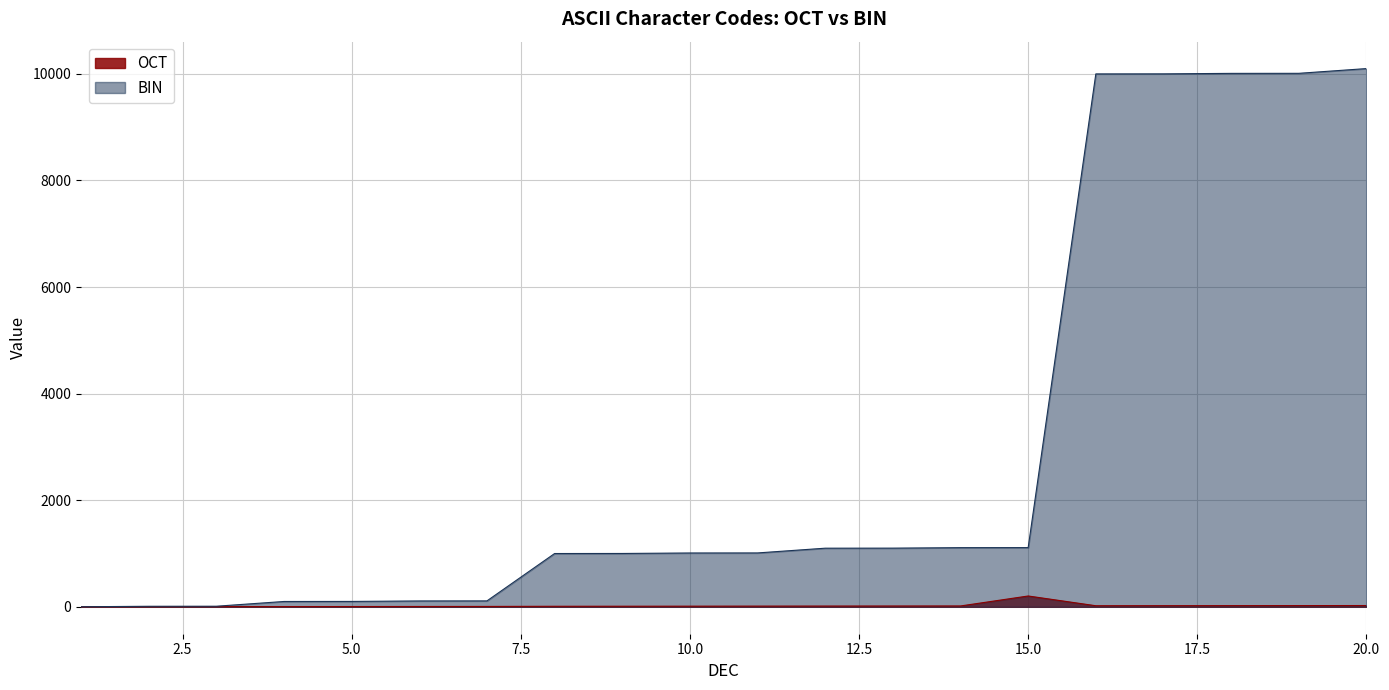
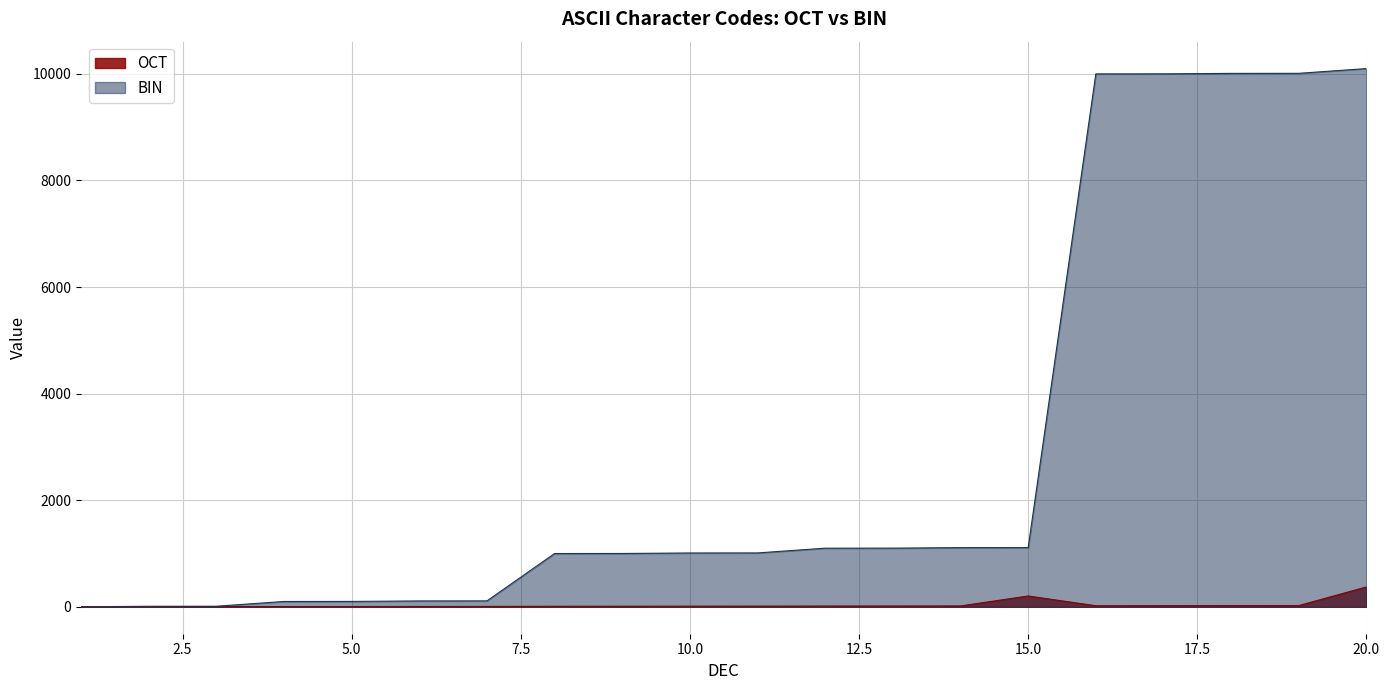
OCT, 20.0: 0 -> 400
